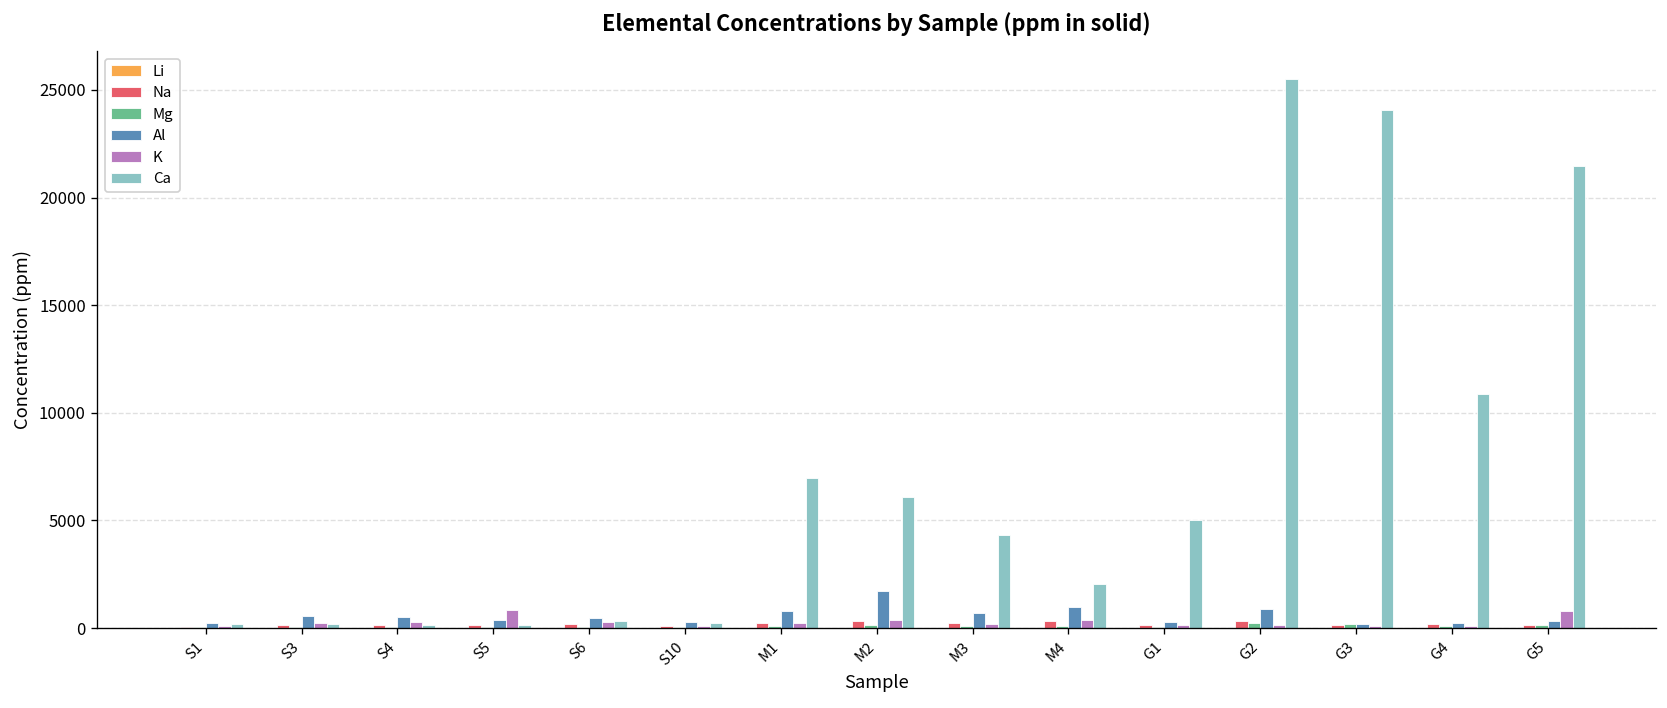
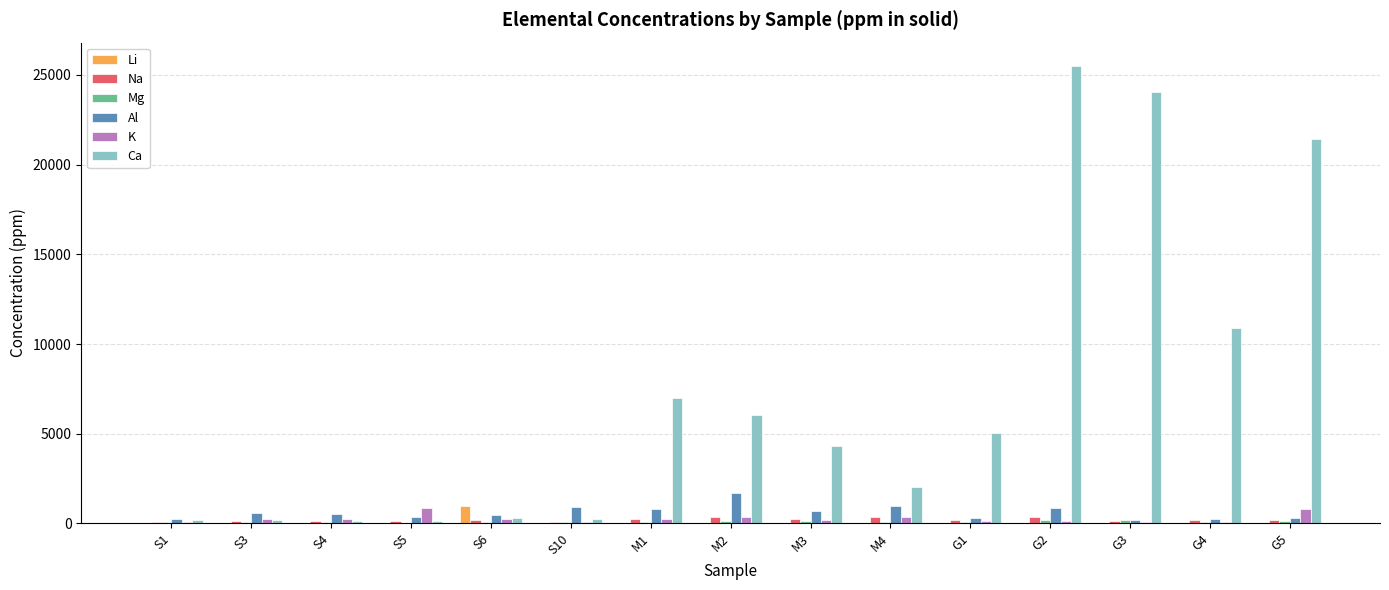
Li, S6: 0 -> 1000
Al, S10: 300 -> 900
